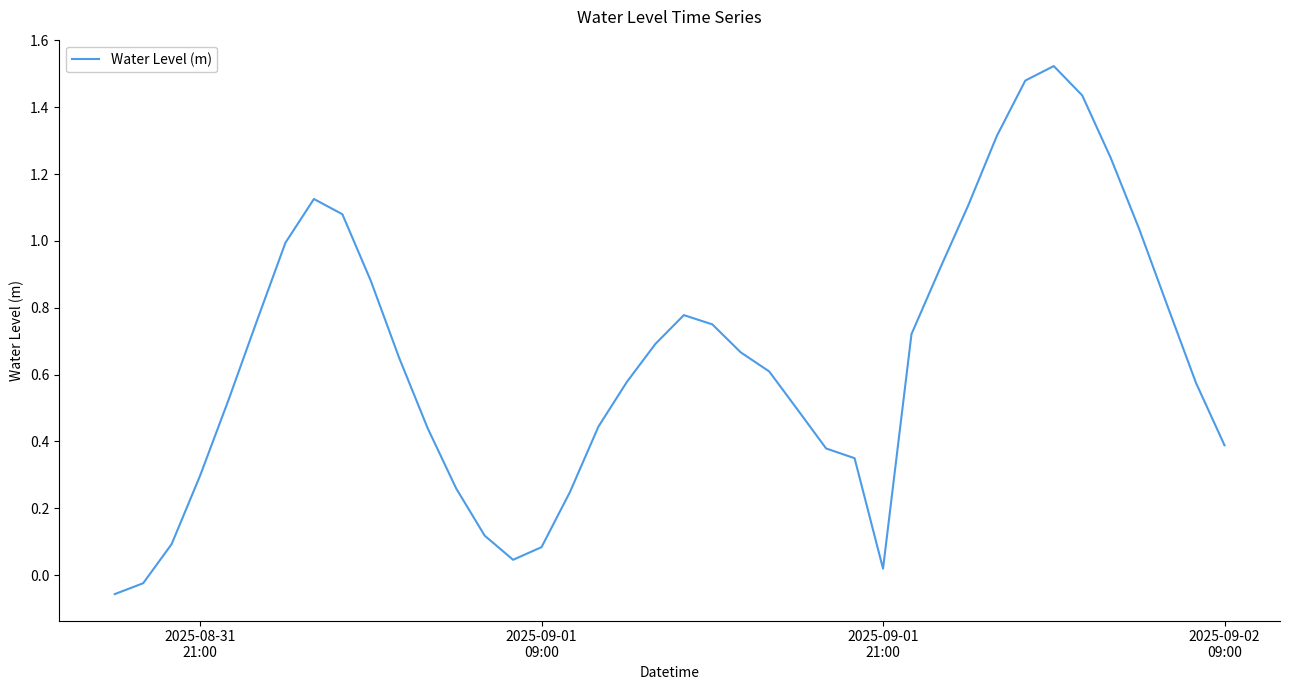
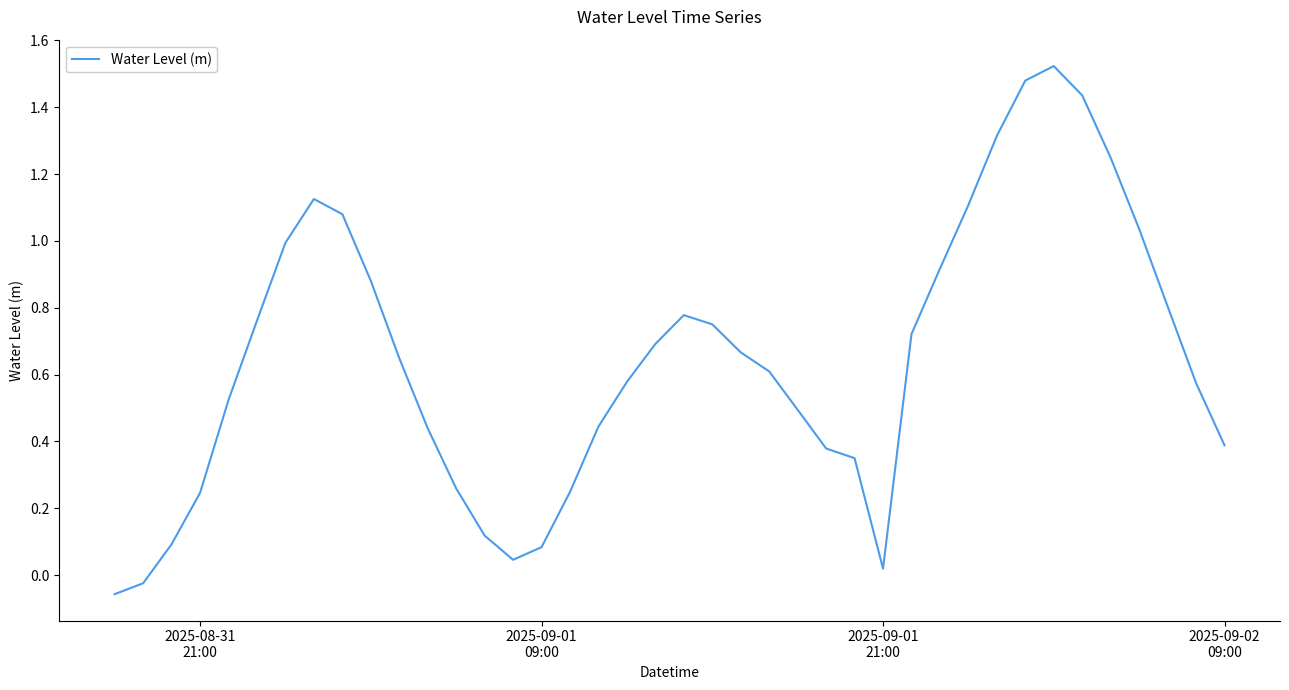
2025-08-31 21:00: 0.30 -> 0.25
